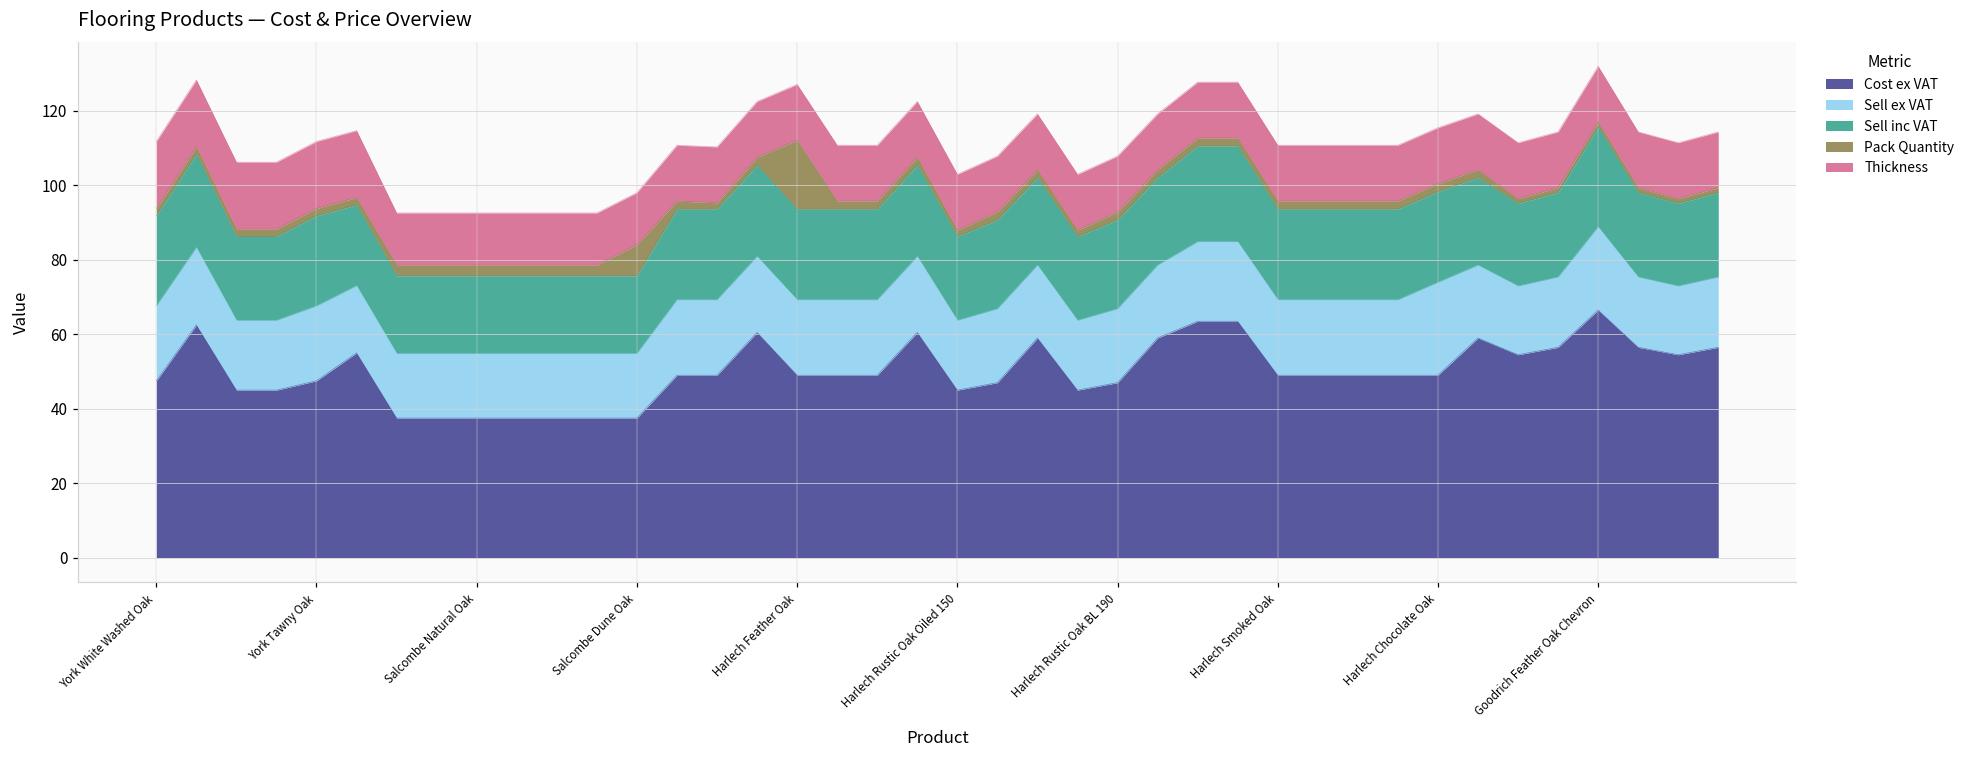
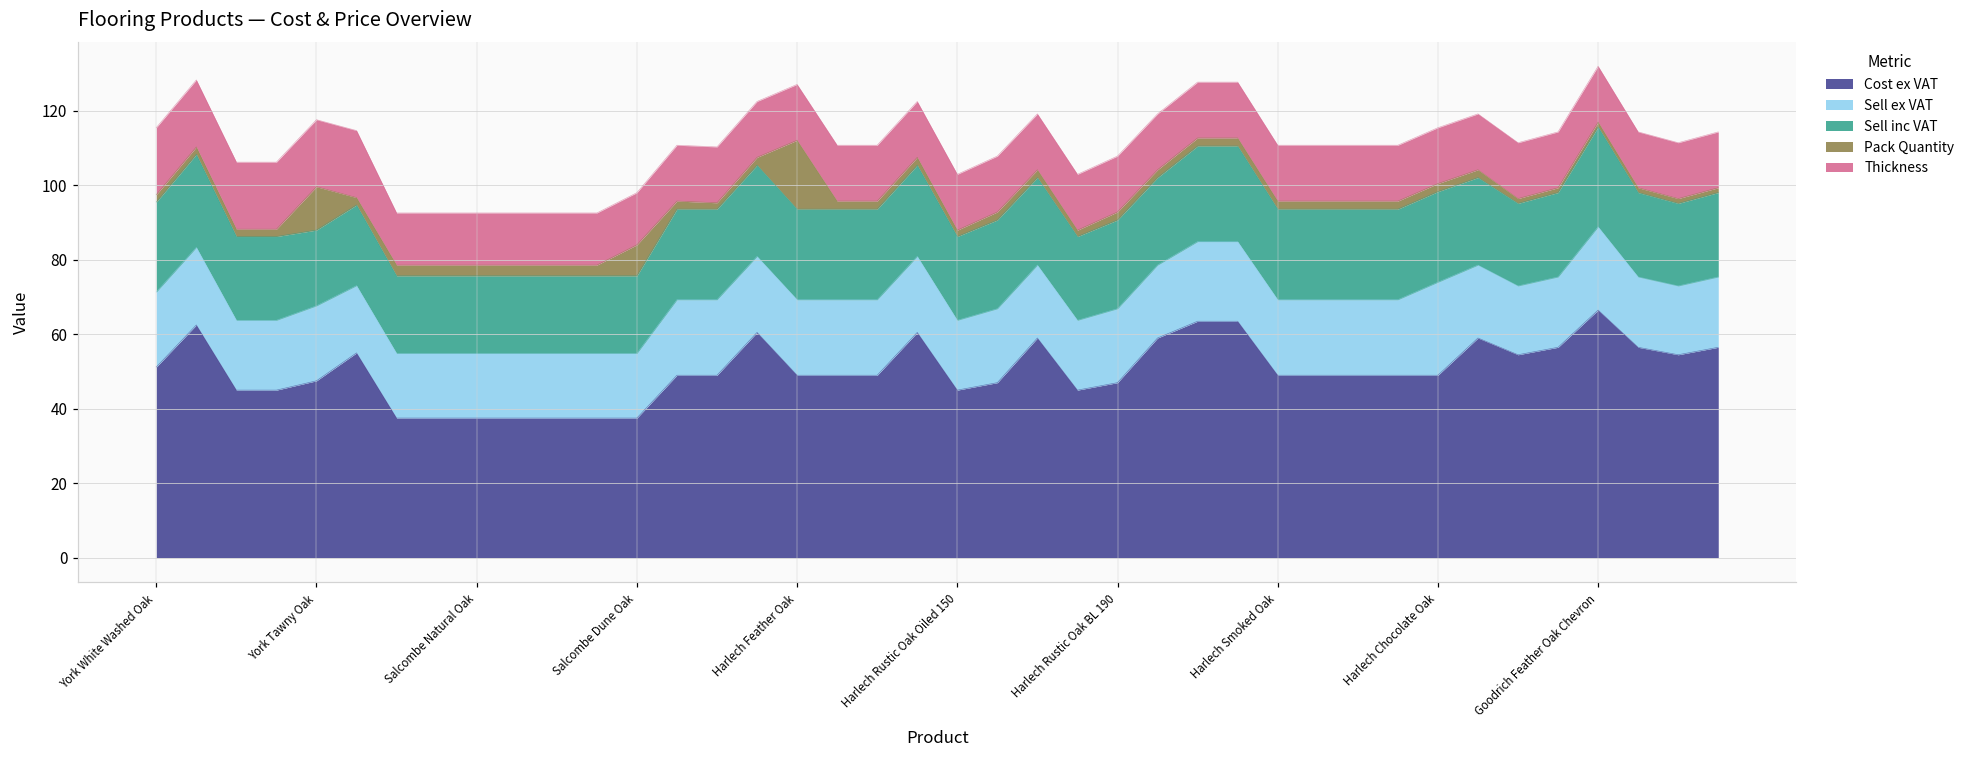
Cost ex VAT, York White Washed Oak: 48 -> 51
Sell inc VAT, York Tawny Oak: 24 -> 20
Pack Quantity, York Tawny Oak: 2 -> 12
